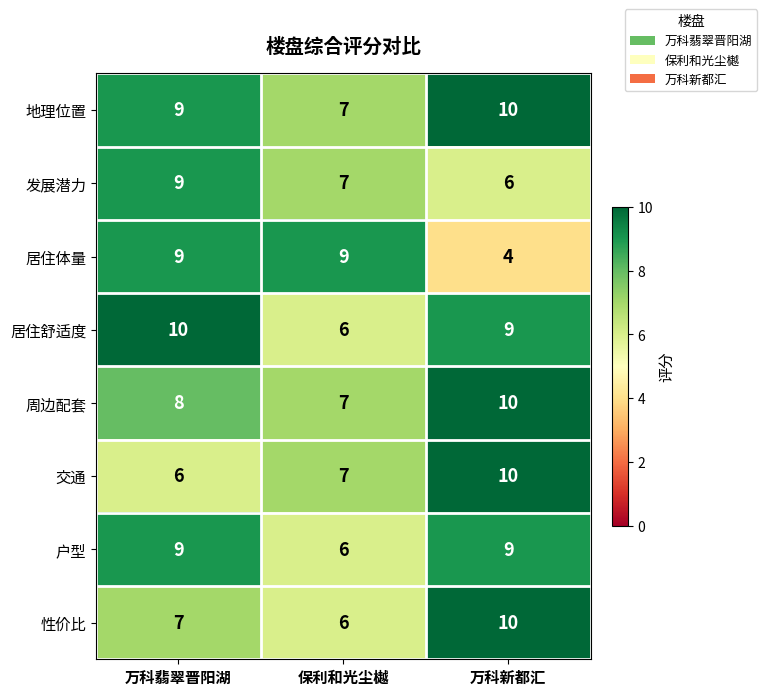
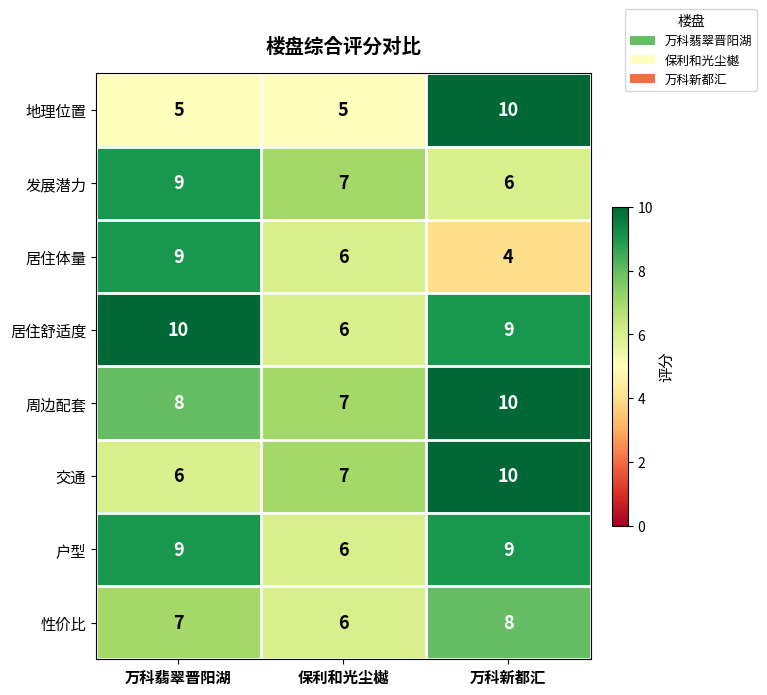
地理位置, 万科翡翠晋阳湖: 9 -> 5
地理位置, 保利和光尘樾: 7 -> 5
居住体量, 保利和光尘樾: 9 -> 6
性价比, 万科新都汇: 10 -> 8
